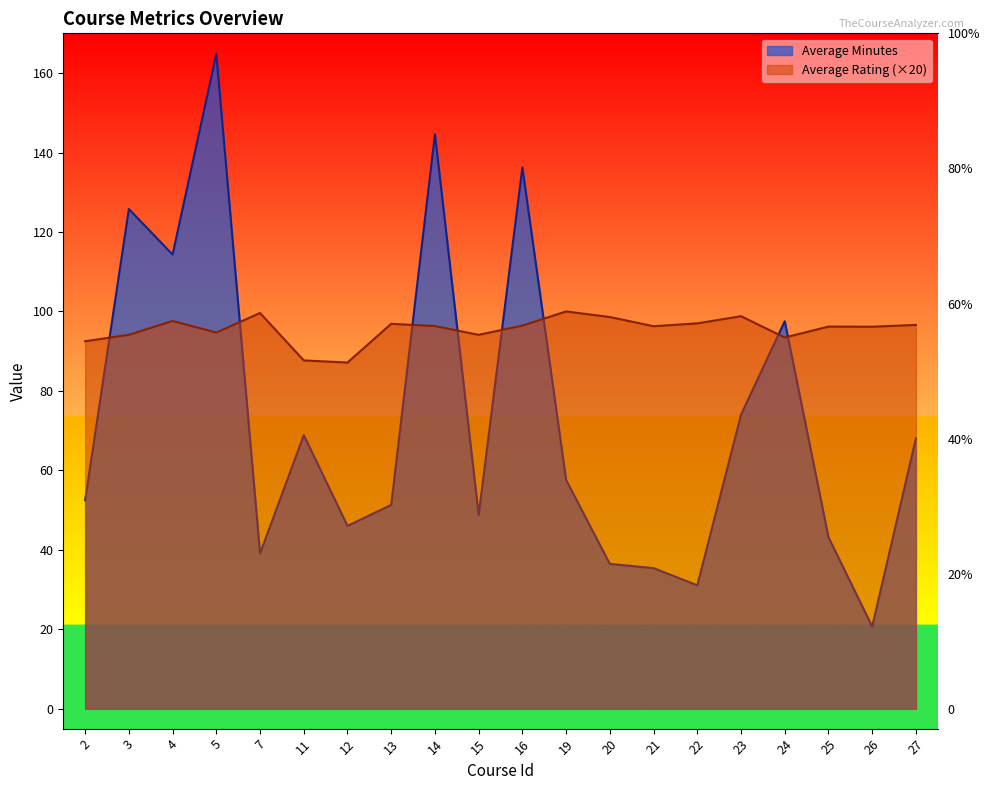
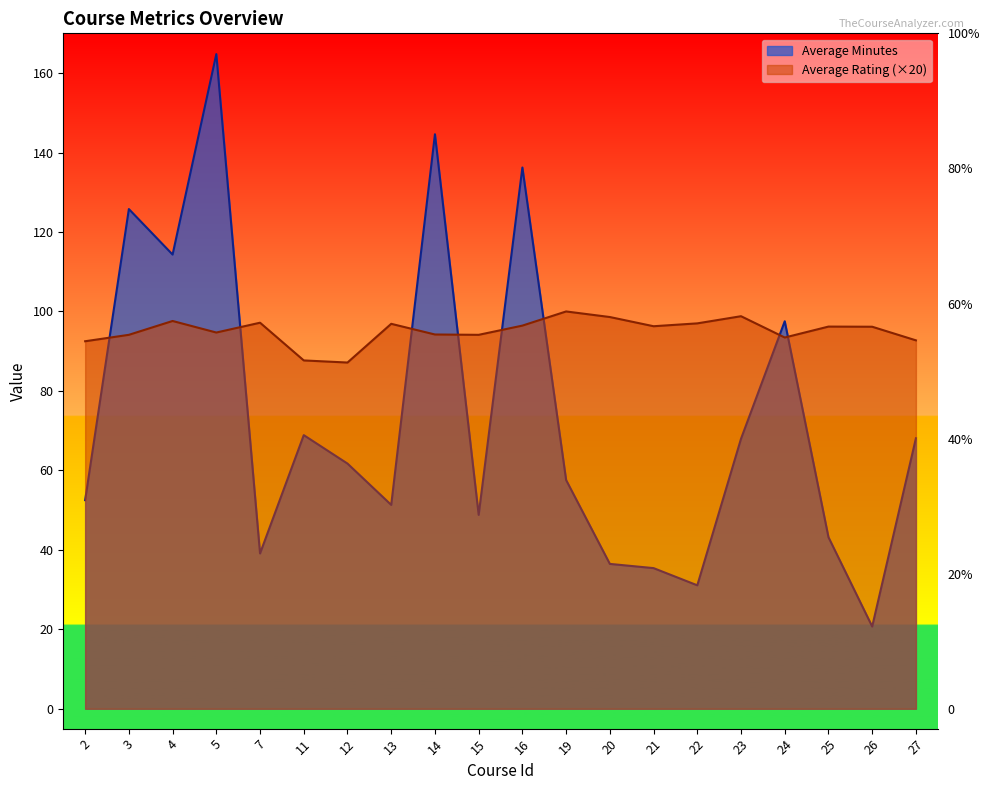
Average Rating (×20), 7: 100 -> 97
Average Minutes, 12: 46 -> 62
Average Rating (×20), 14: 96 -> 94
Average Minutes, 23: 74 -> 68
Average Rating (×20), 27: 97 -> 93
